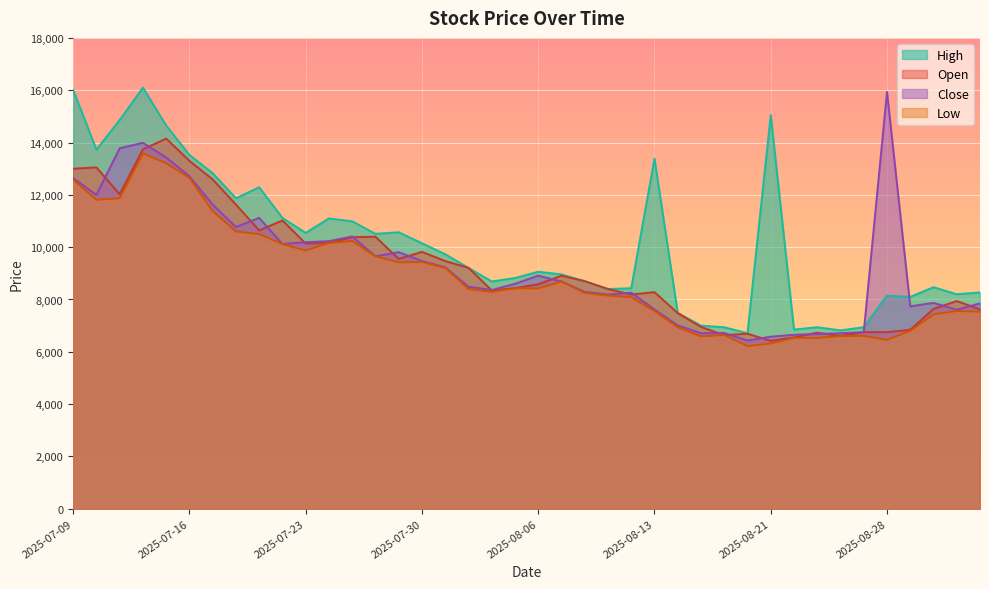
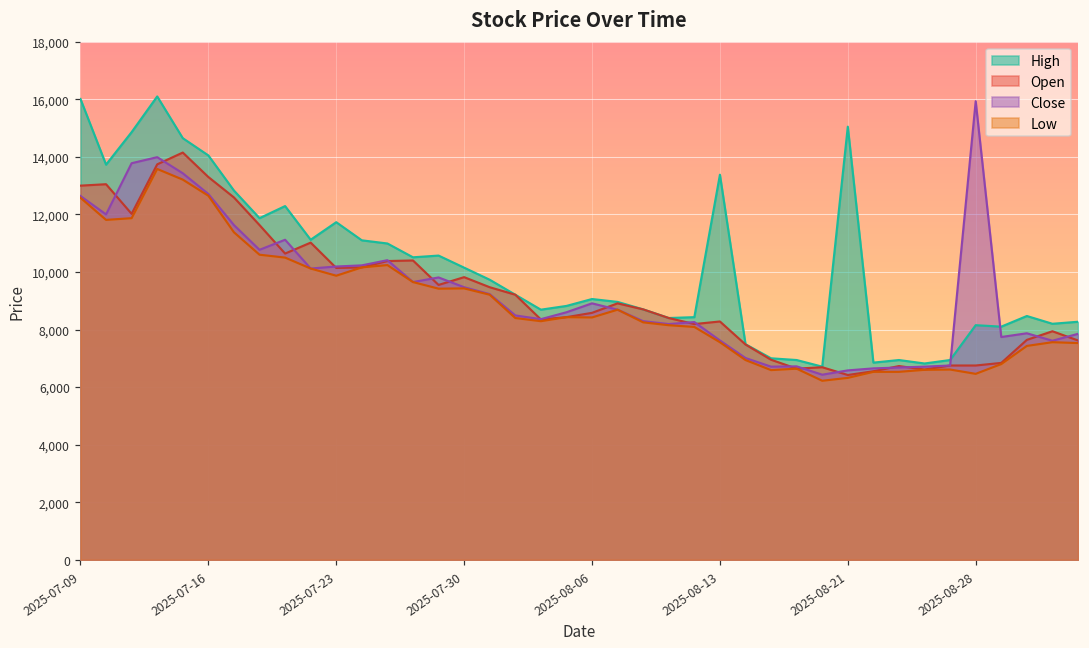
High, 2025-07-16: 13,500 -> 14,100
High, 2025-07-23: 10,500 -> 11,700
